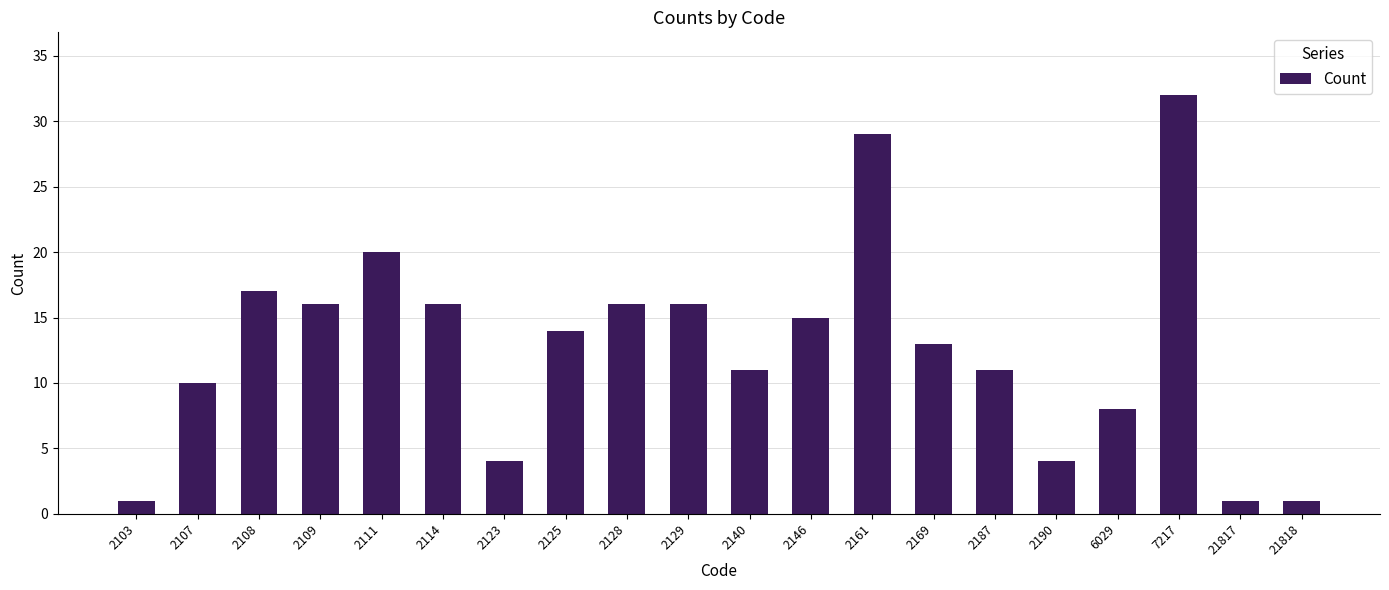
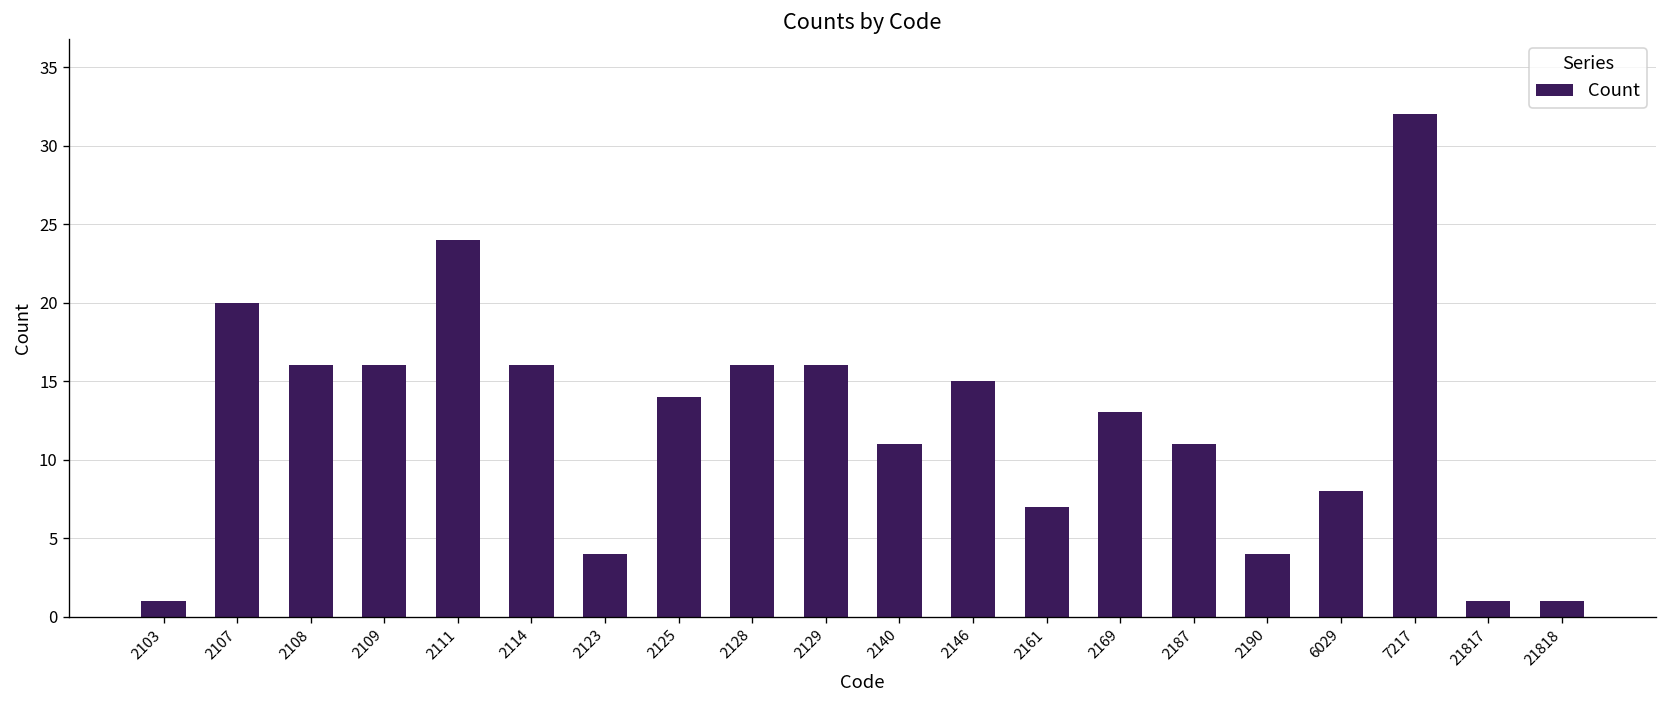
2107: 10 -> 20
2108: 17 -> 16
2111: 20 -> 24
2161: 29 -> 7
